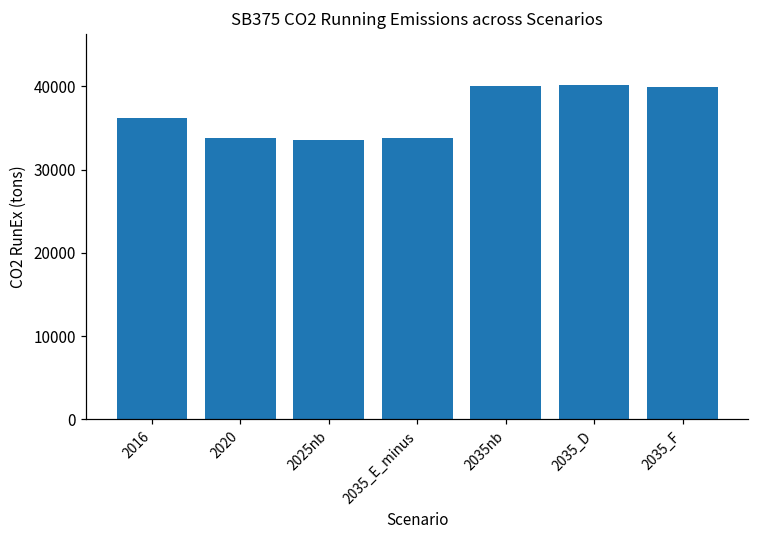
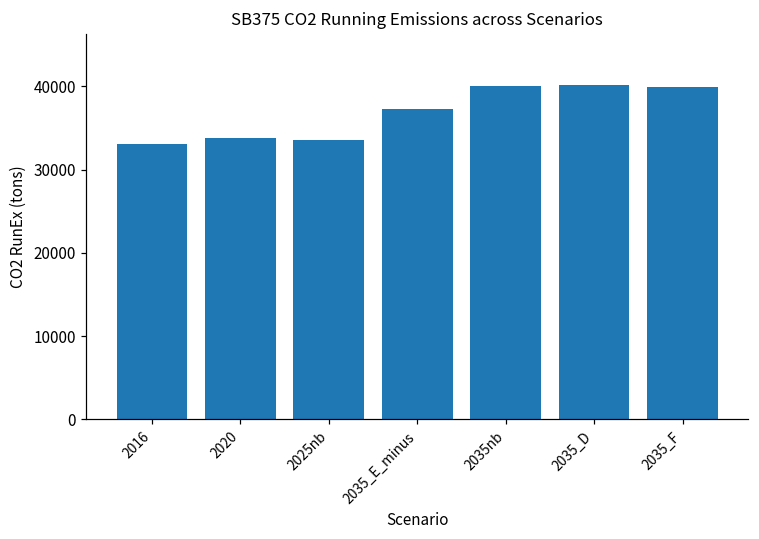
2016: 36000 -> 33000
2035_E_minus: 34000 -> 37000
